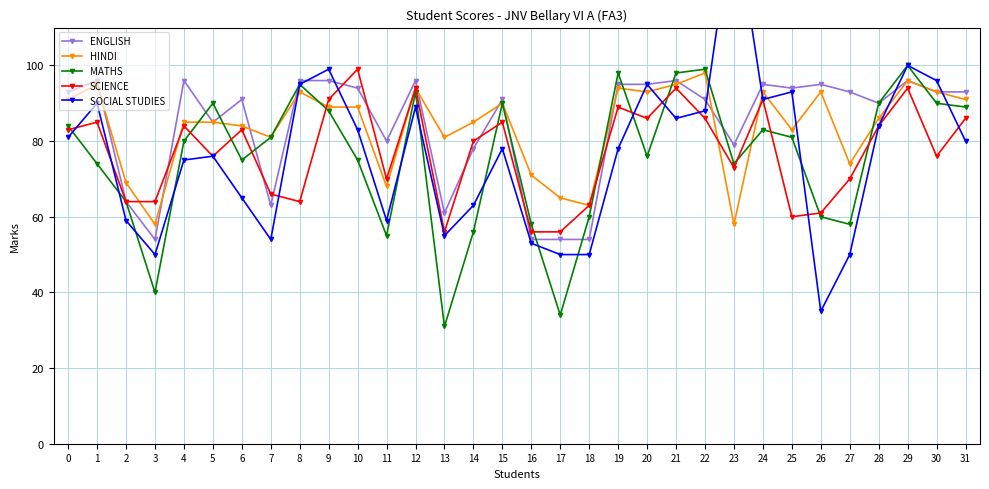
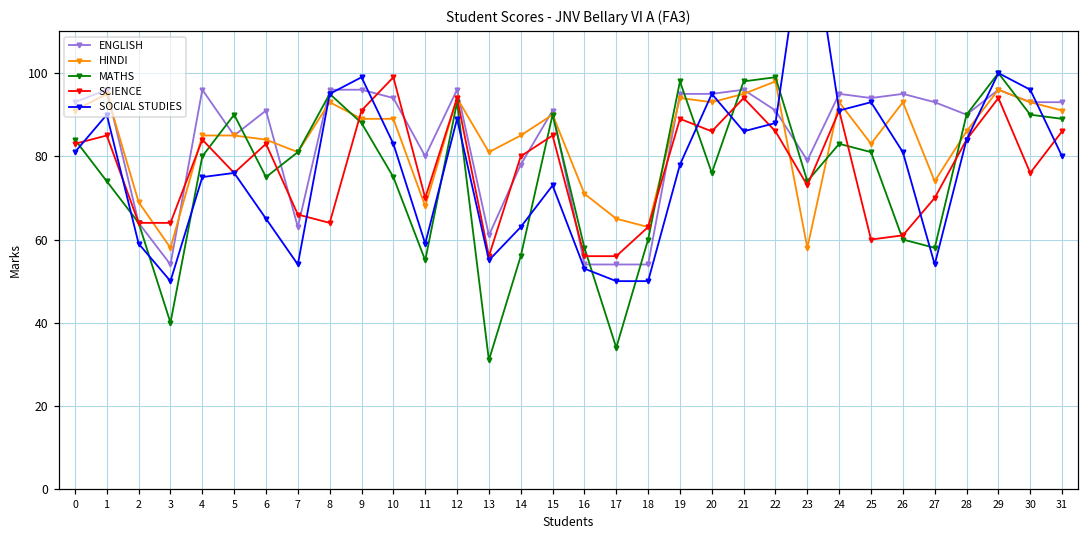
SOCIAL STUDIES, 15: 78 -> 73
SOCIAL STUDIES, 26: 35 -> 81
SOCIAL STUDIES, 27: 50 -> 54
